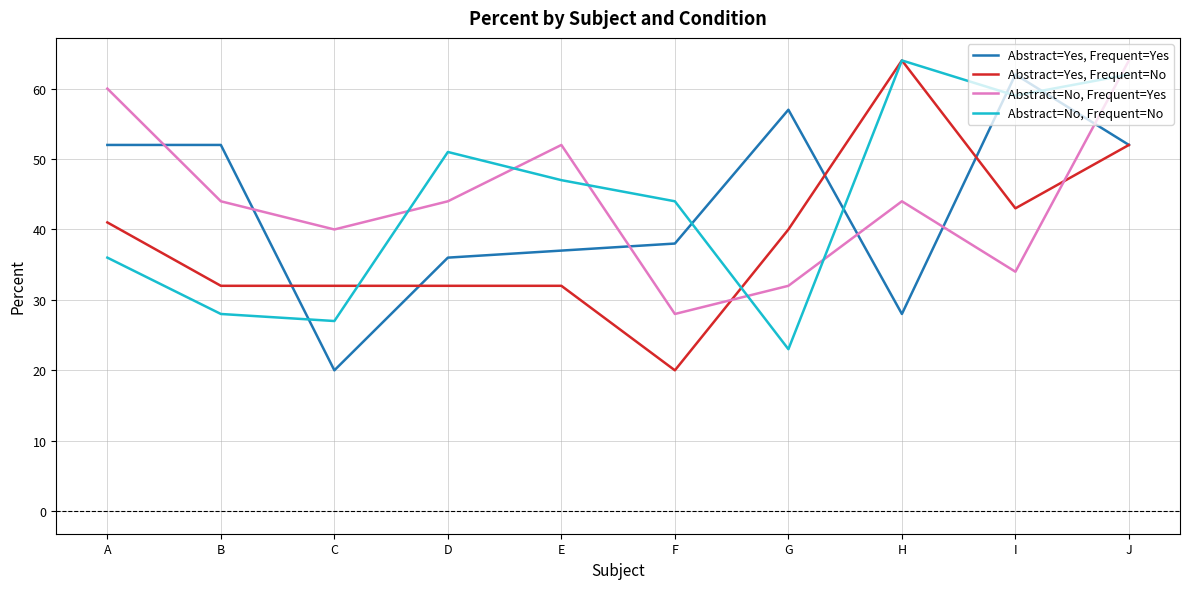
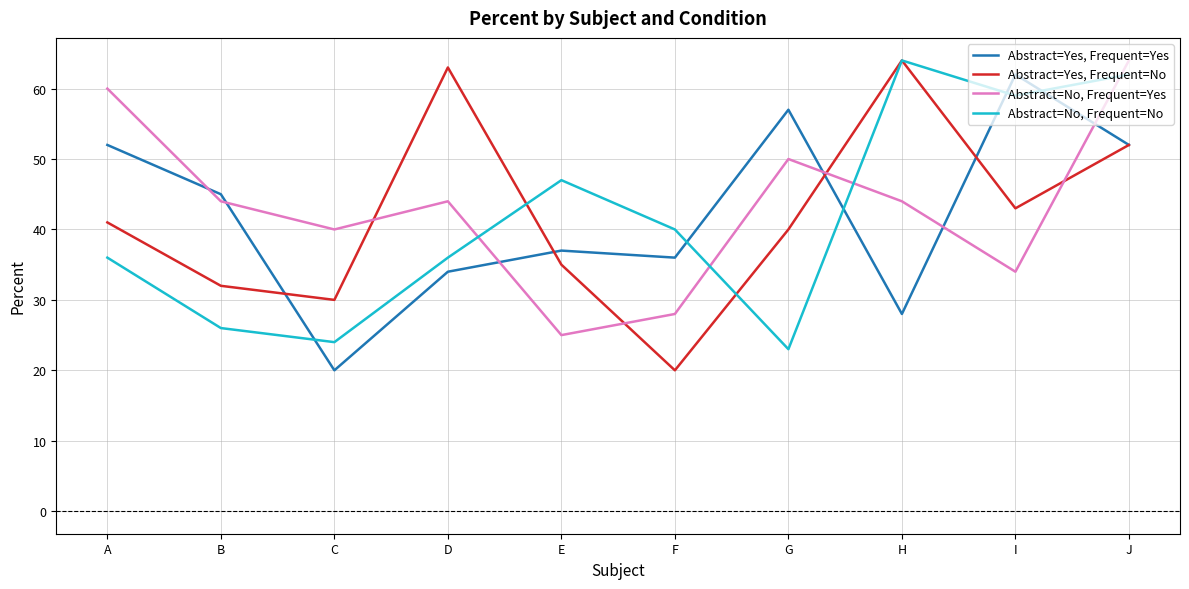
Abstract=Yes, Frequent=Yes, B: 52 -> 45
Abstract=No, Frequent=No, B: 28 -> 26
Abstract=Yes, Frequent=No, C: 32 -> 30
Abstract=No, Frequent=No, C: 27 -> 24
Abstract=Yes, Frequent=Yes, D: 36 -> 34
Abstract=Yes, Frequent=No, D: 32 -> 63
Abstract=No, Frequent=No, D: 51 -> 36
Abstract=Yes, Frequent=No, E: 32 -> 35
Abstract=No, Frequent=Yes, E: 52 -> 25
Abstract=Yes, Frequent=Yes, F: 38 -> 36
Abstract=No, Frequent=No, F: 44 -> 40
Abstract=No, Frequent=Yes, G: 32 -> 50
